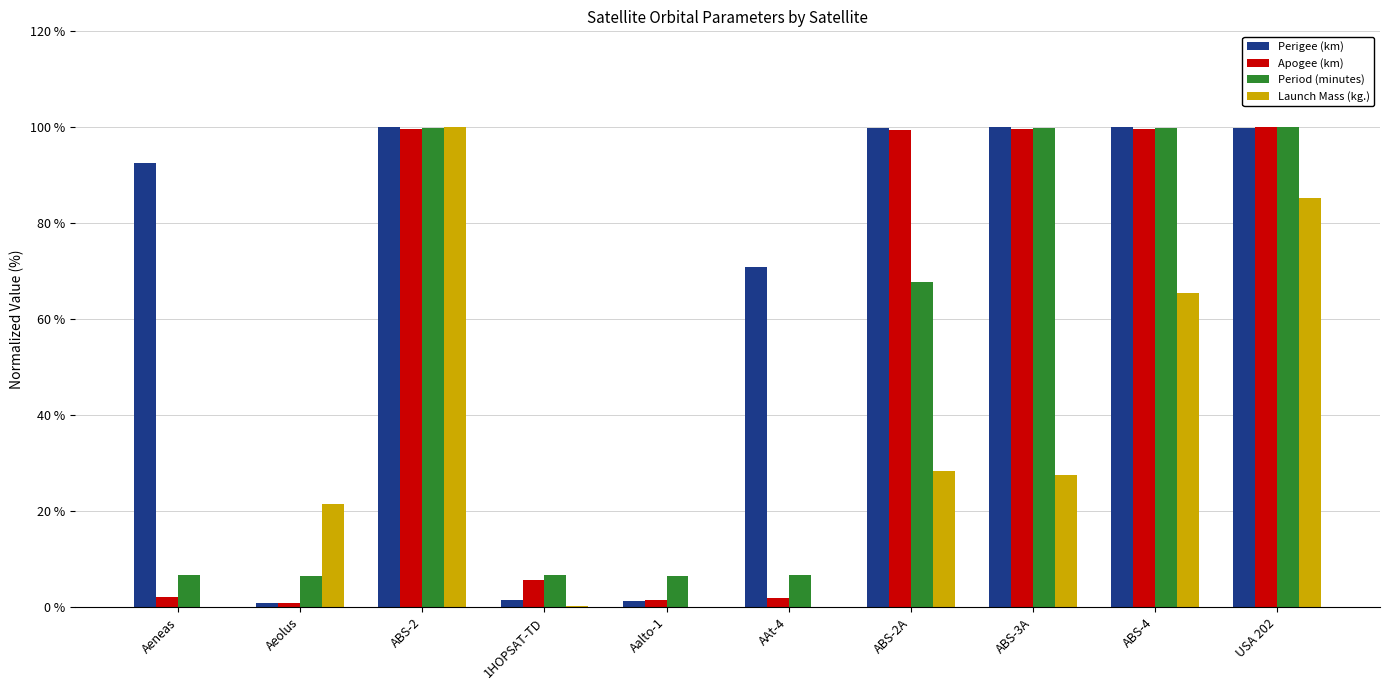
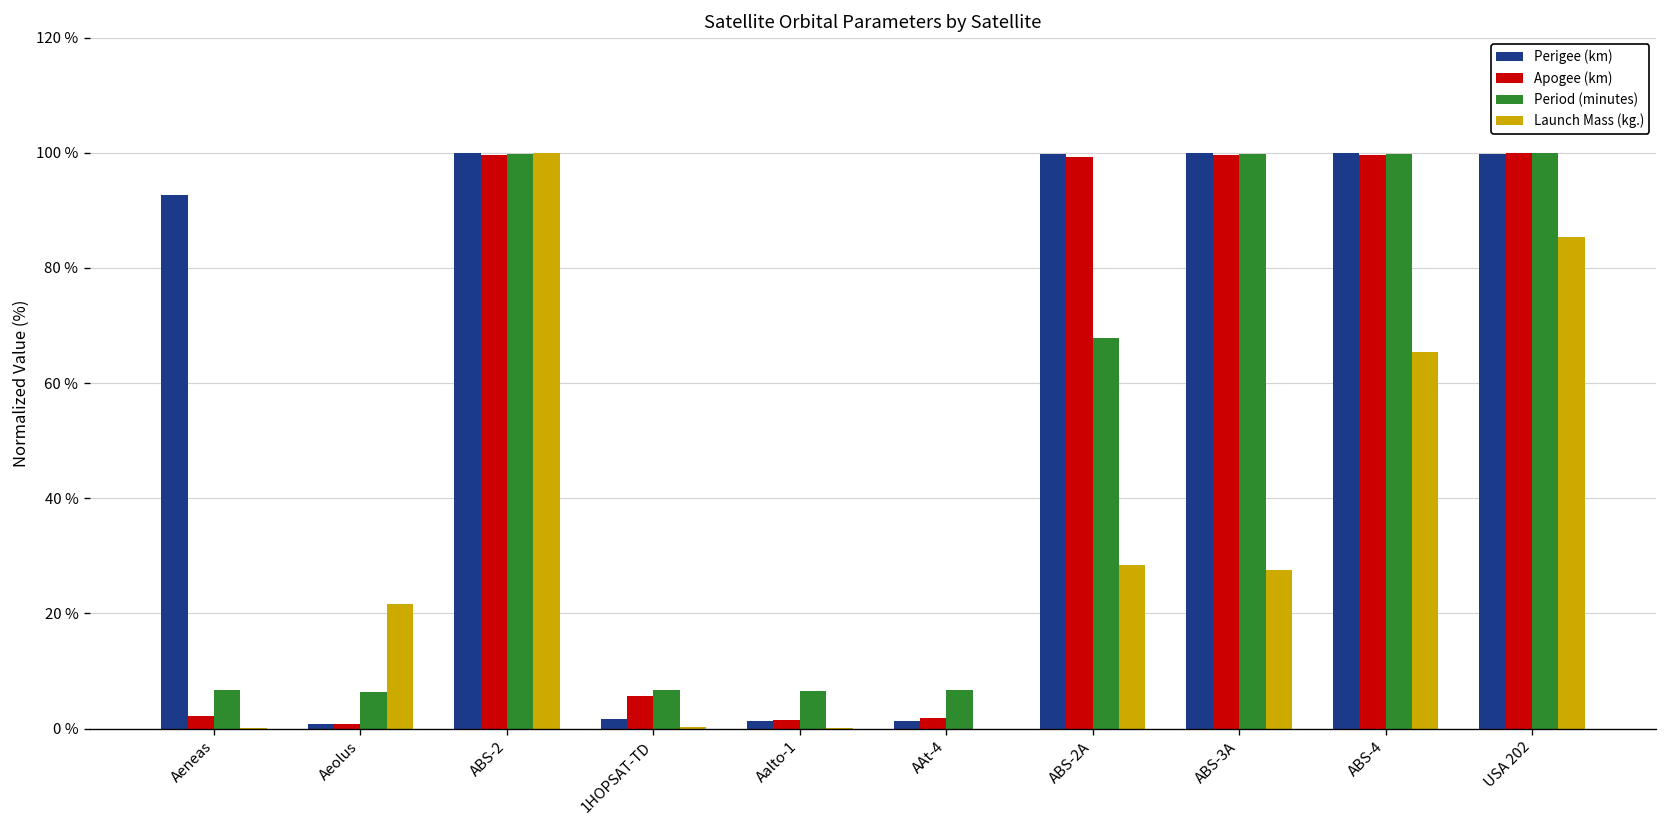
Perigee (km), AAt-4: 71 % -> 1 %
